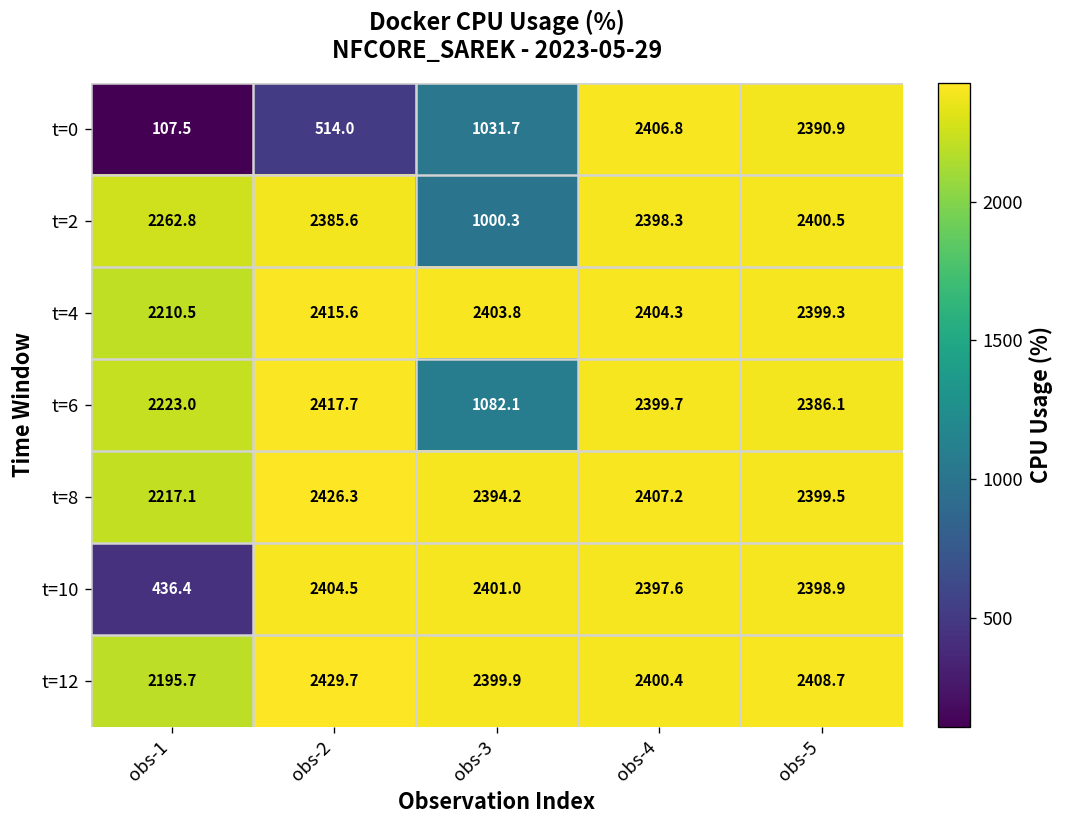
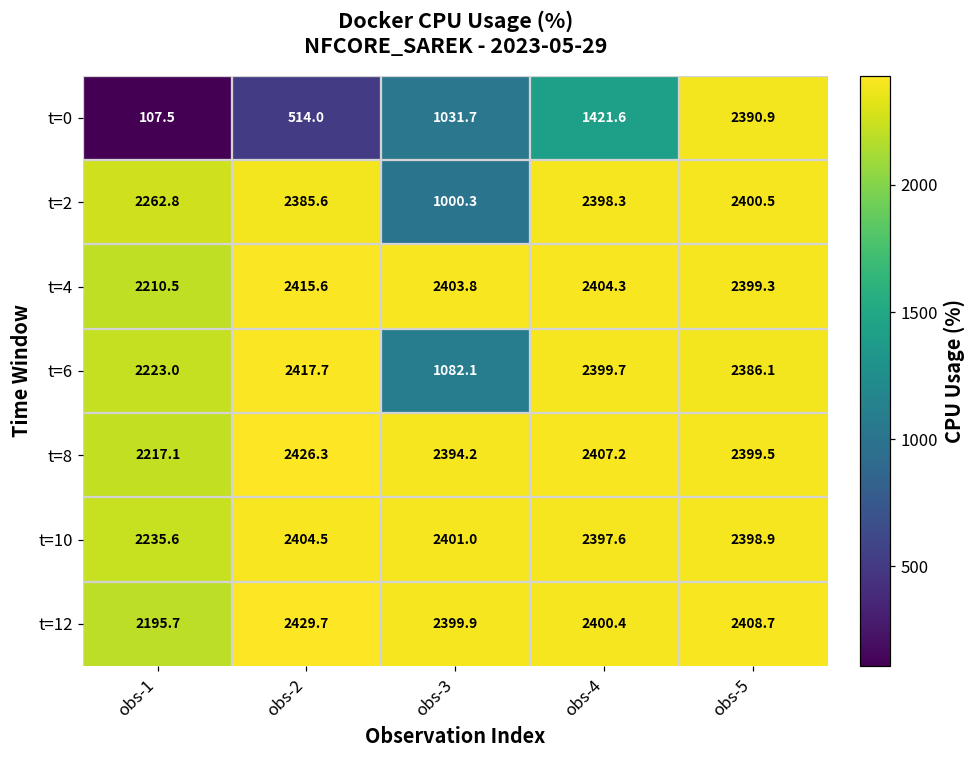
t=0, obs-4: 2406.8 -> 1421.6
t=10, obs-1: 436.4 -> 2235.6
